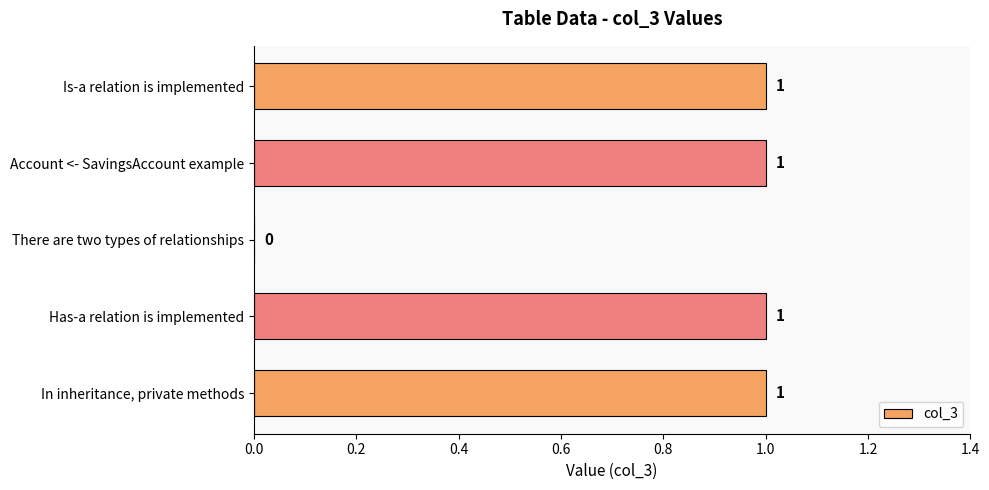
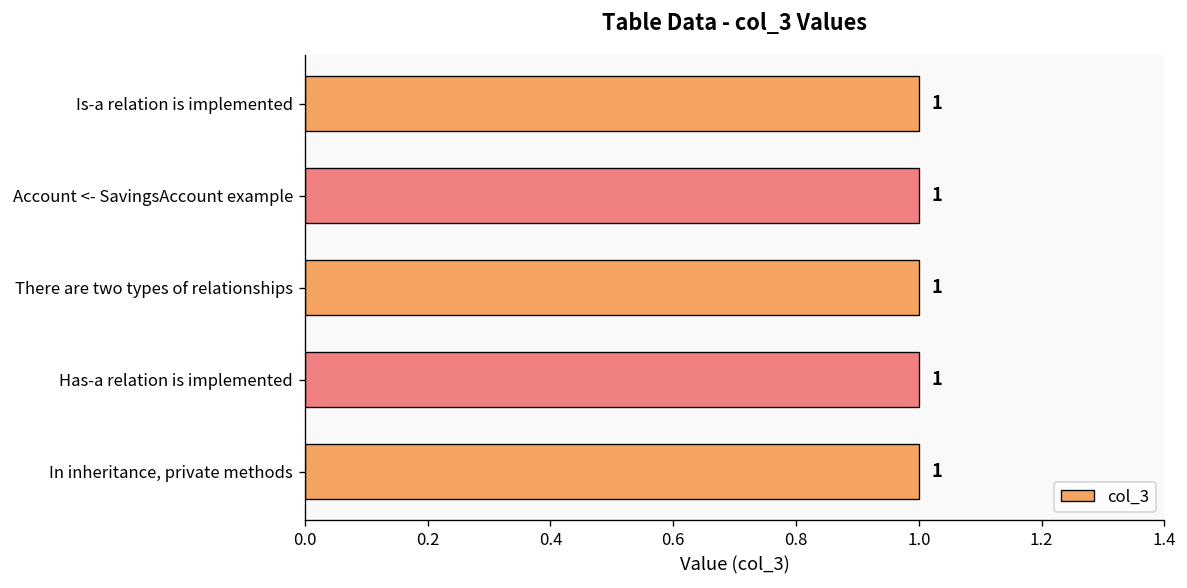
There are two types of relationships: 0 -> 1
